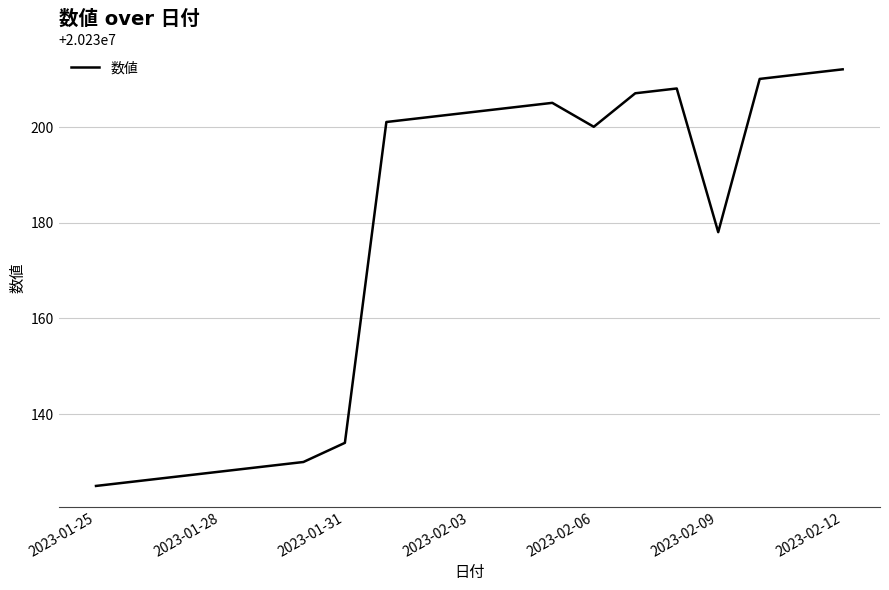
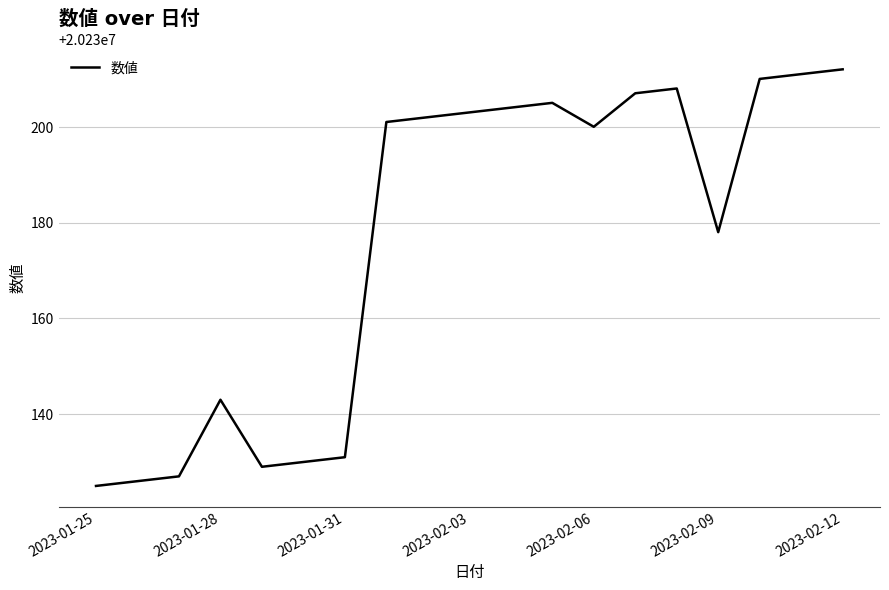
2023-01-28: 20230128 -> 20230143
2023-01-31: 20230134 -> 20230131
